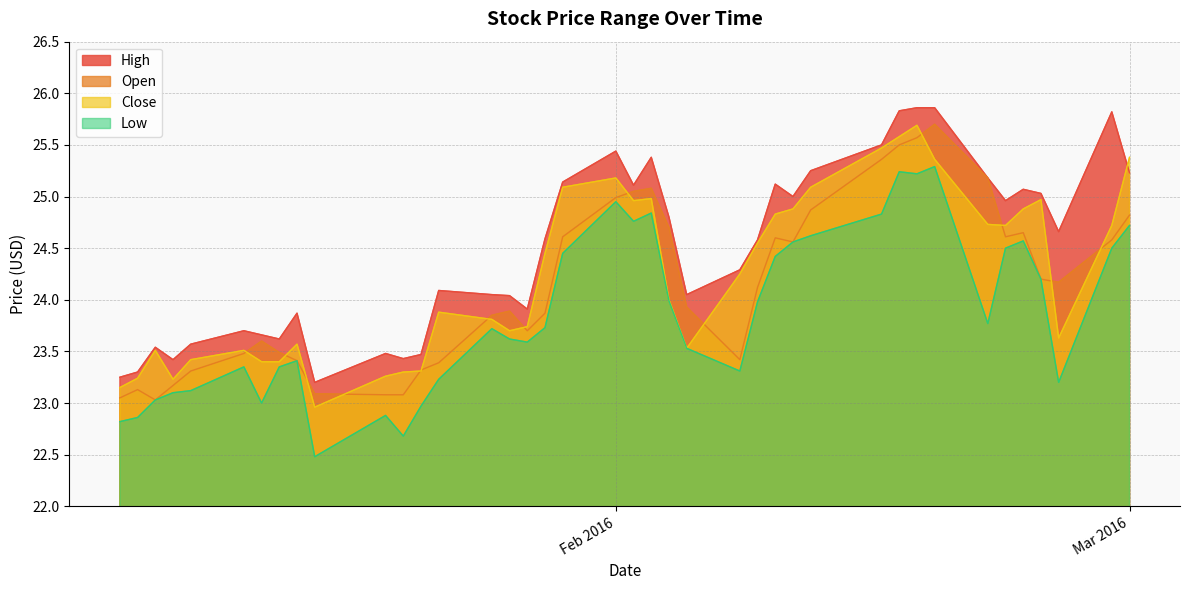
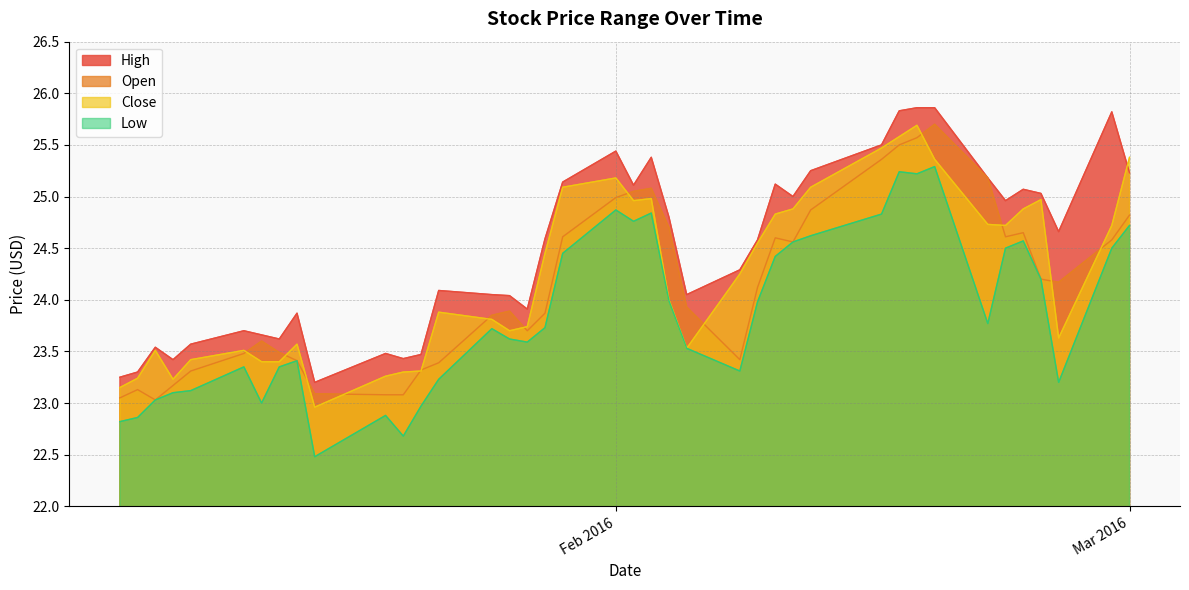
Low, Feb 2016: 24.95 -> 24.87
